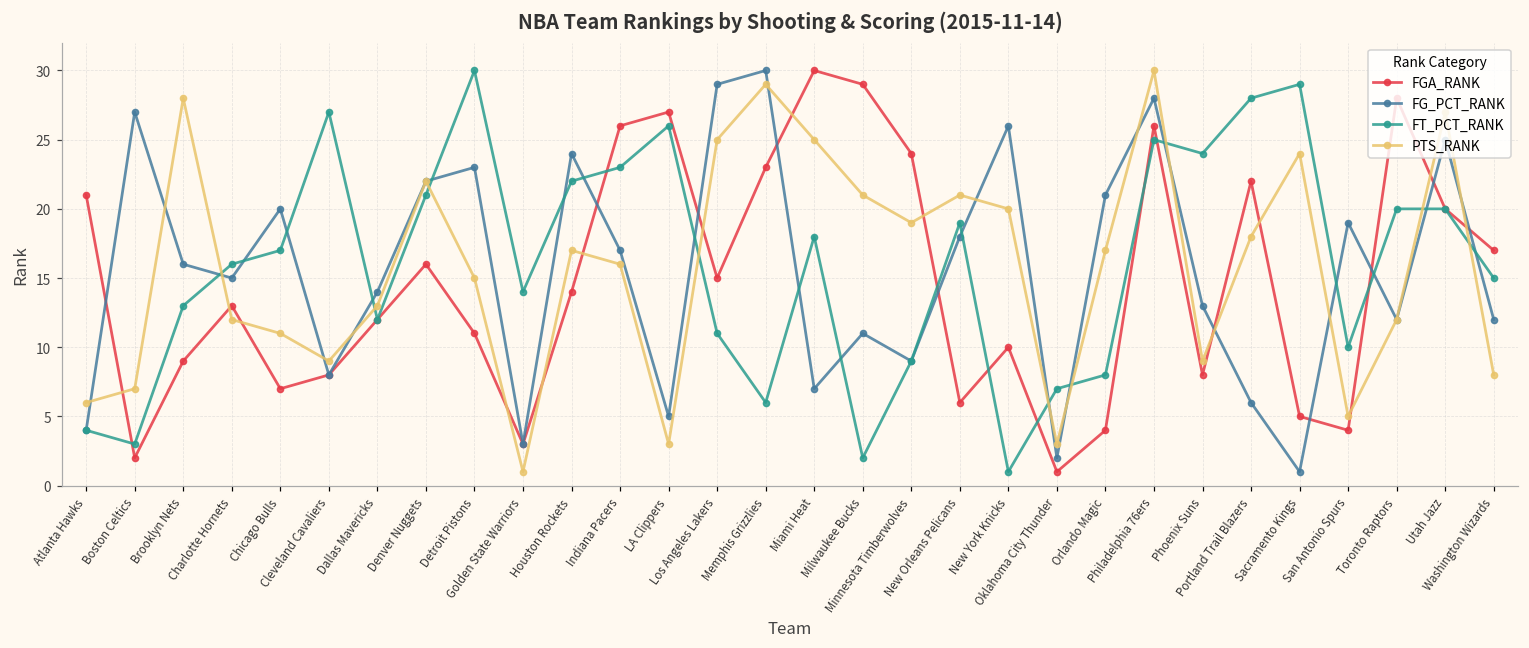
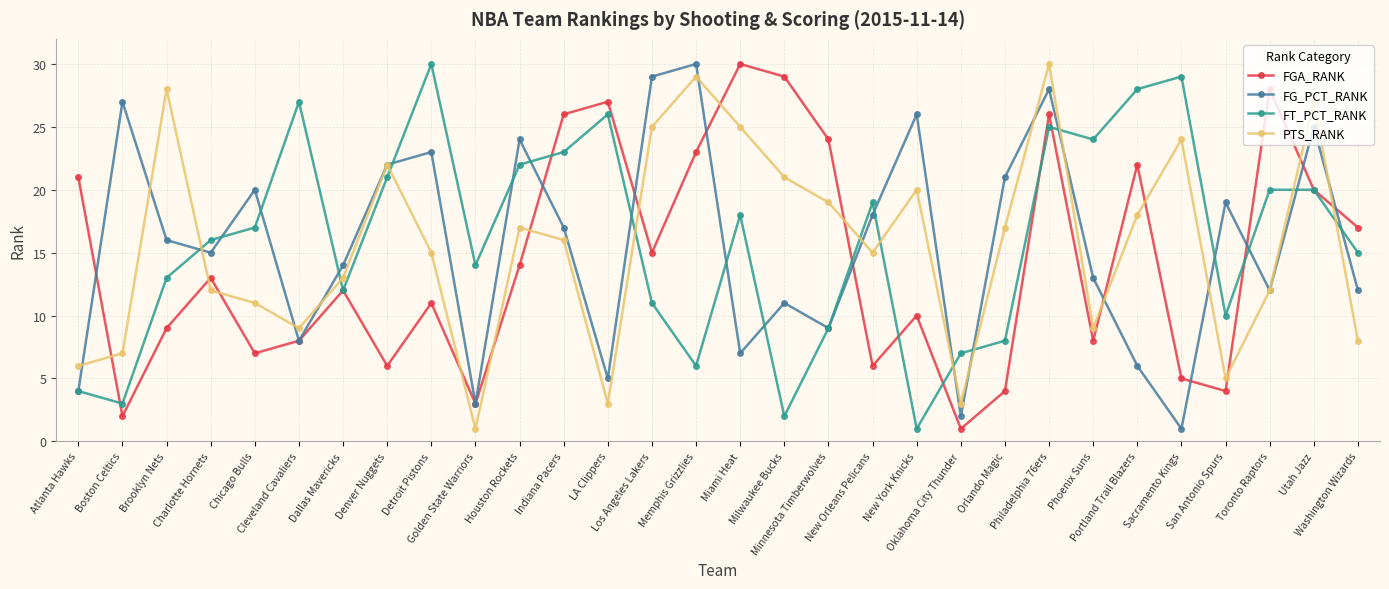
FGA_RANK, Denver Nuggets: 16 -> 6
PTS_RANK, New Orleans Pelicans: 21 -> 15
